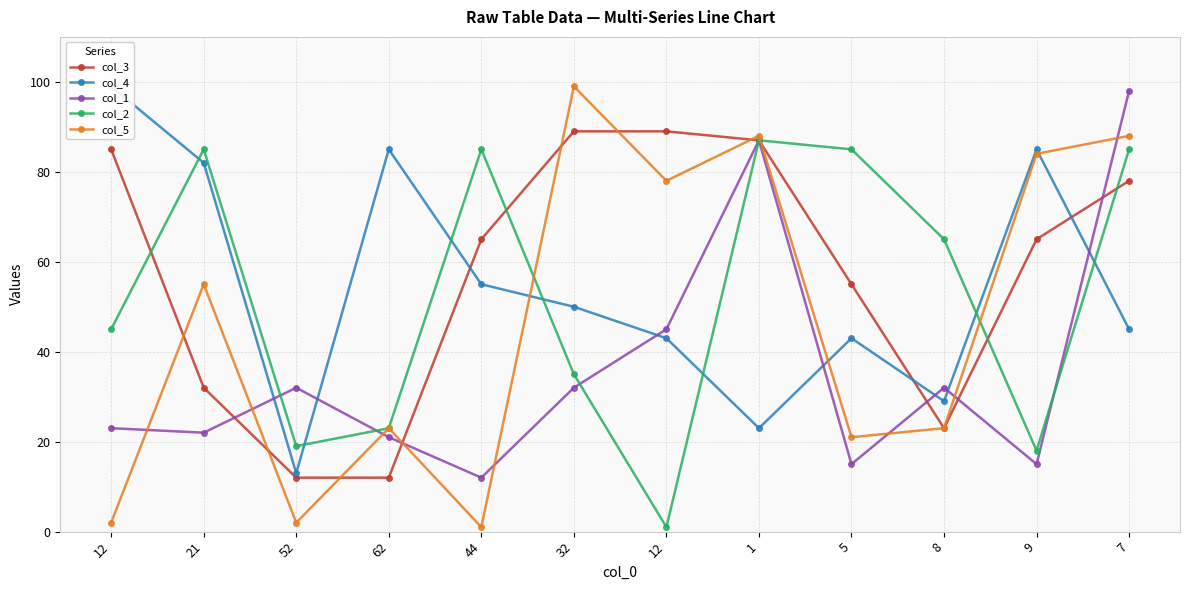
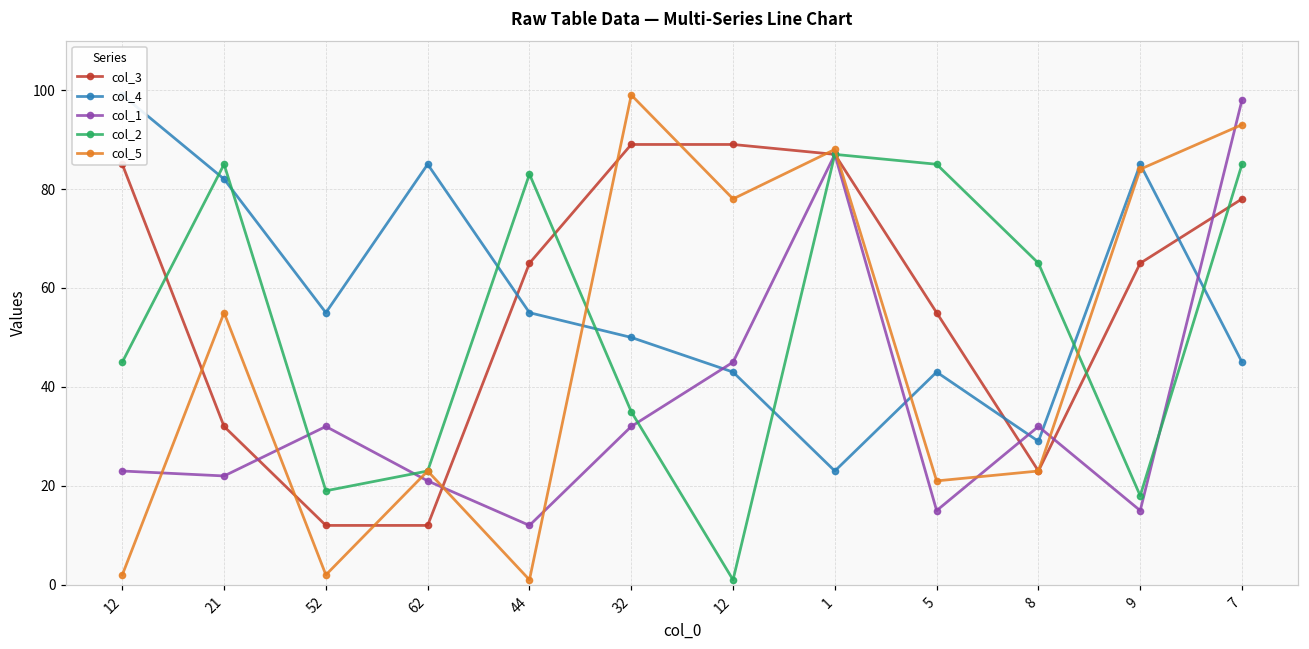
col_4, 52: 13 -> 55
col_2, 44: 85 -> 83
col_5, 7: 88 -> 93
